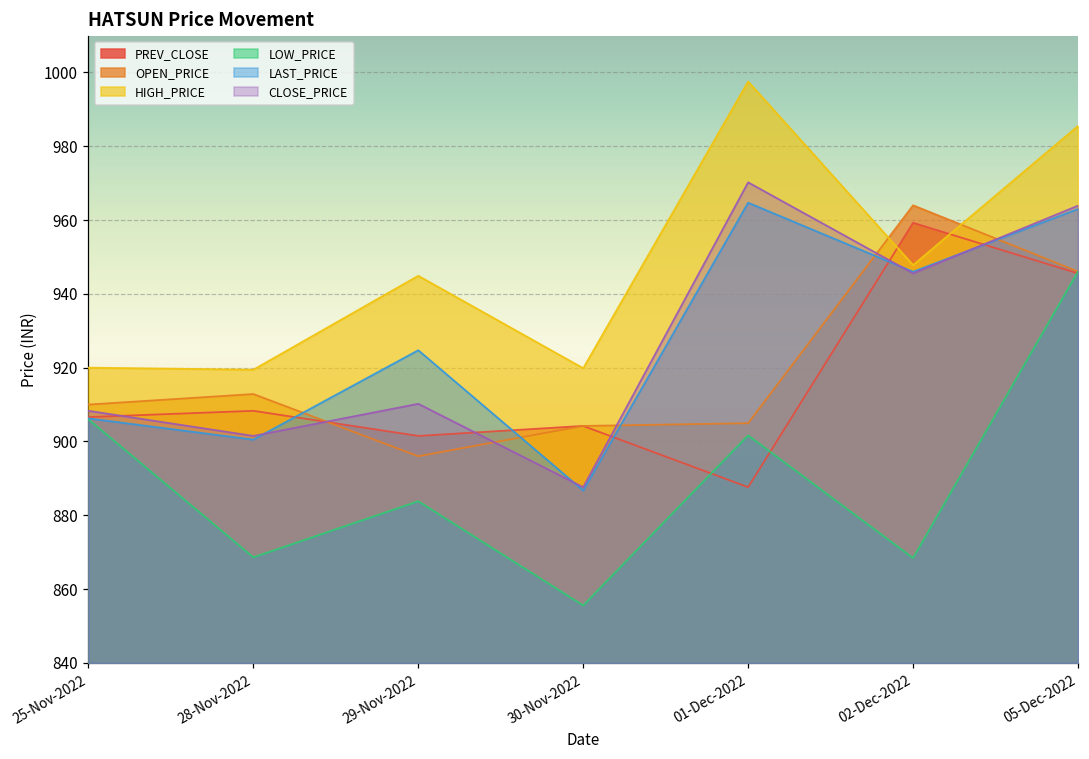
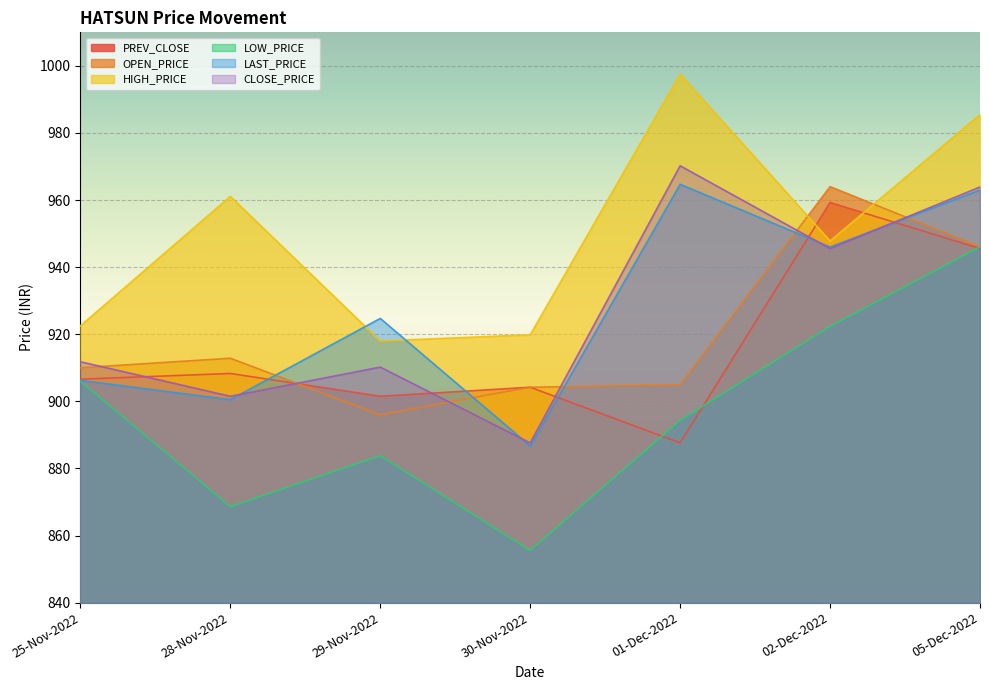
HIGH_PRICE, 25-Nov-2022: 920 -> 923
CLOSE_PRICE, 25-Nov-2022: 908 -> 912
HIGH_PRICE, 28-Nov-2022: 919 -> 961
HIGH_PRICE, 29-Nov-2022: 945 -> 918
LOW_PRICE, 01-Dec-2022: 902 -> 894
LOW_PRICE, 02-Dec-2022: 868 -> 922
